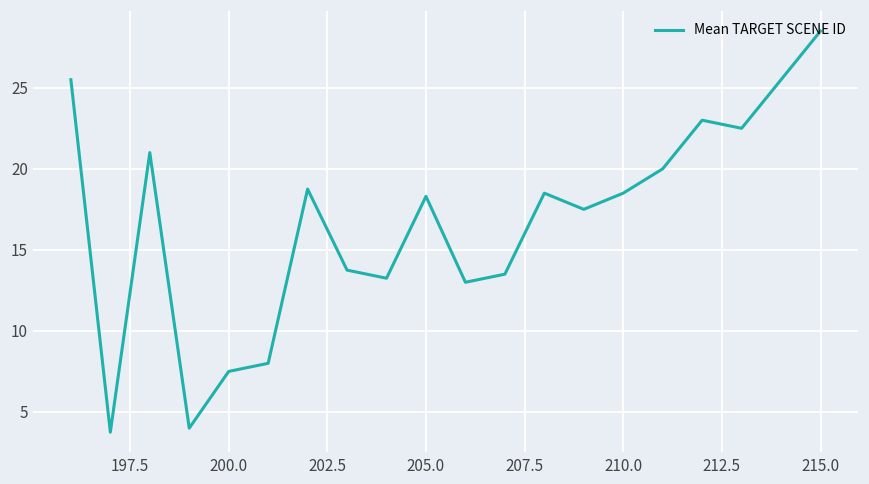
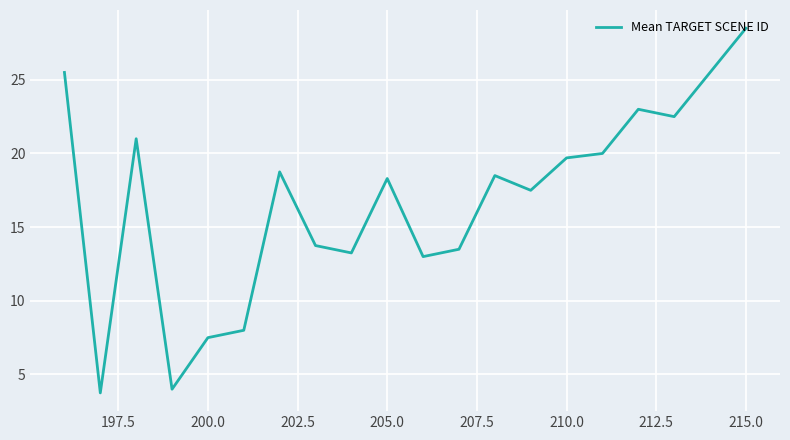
210.0: 18.5 -> 19.7
